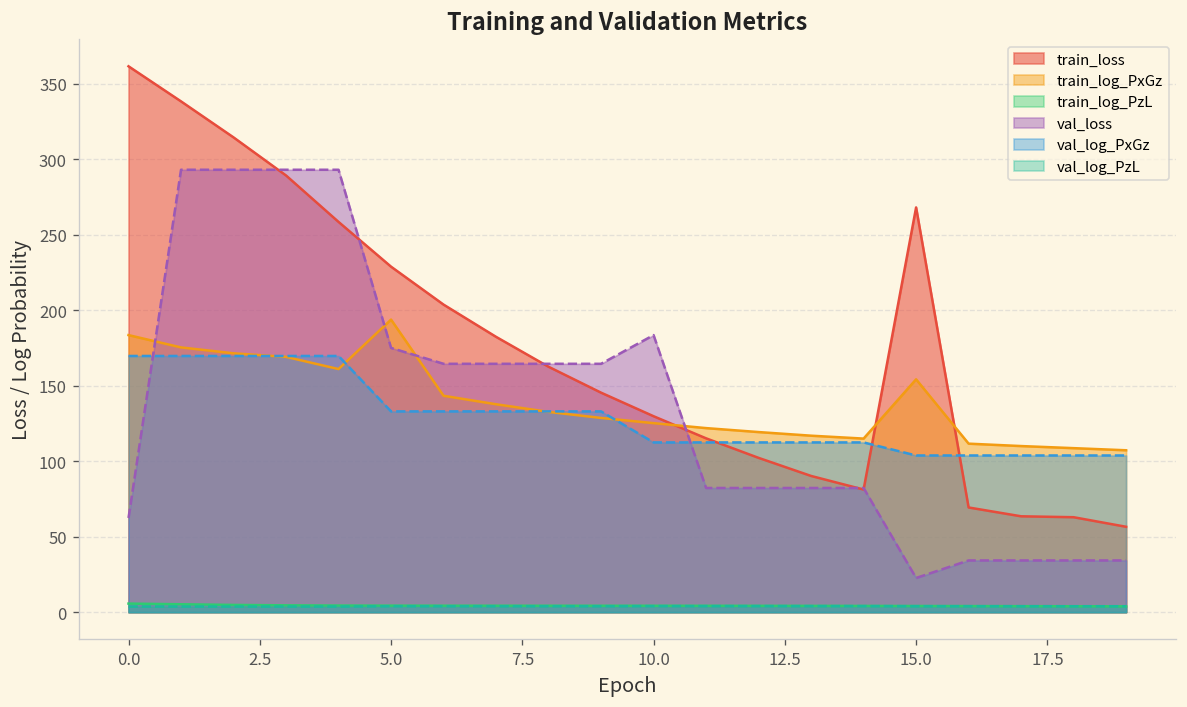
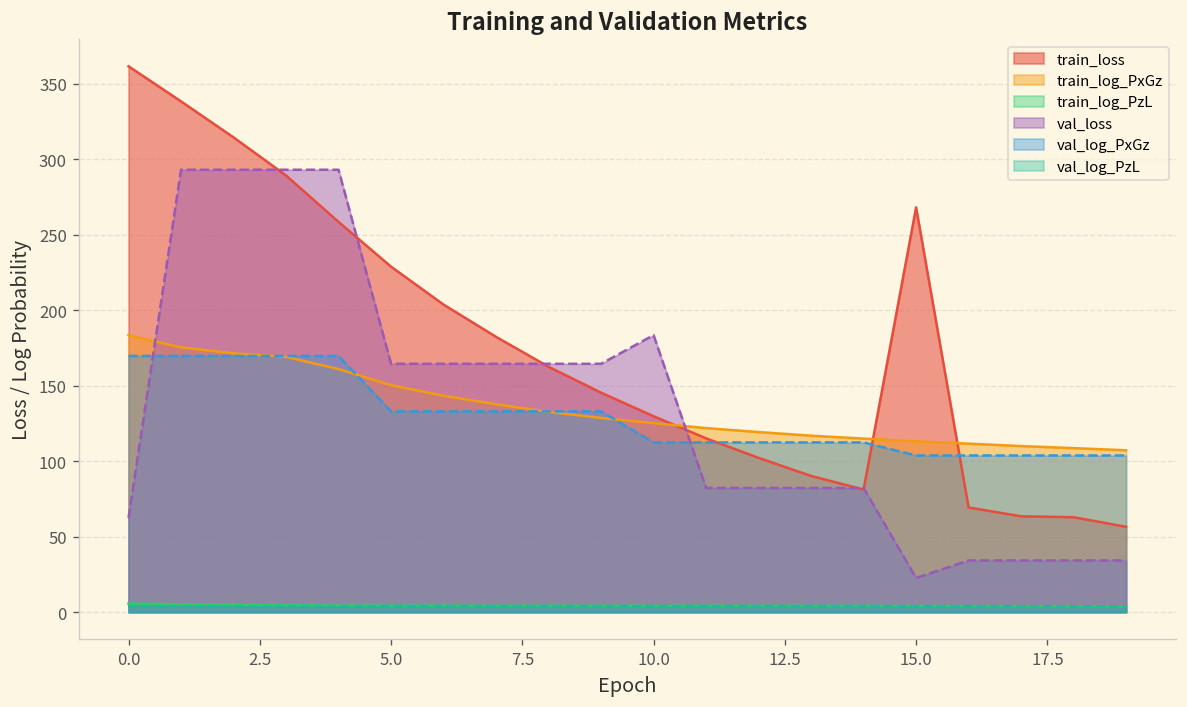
train_log_PxGz, 5.0: 194 -> 150
val_loss, 5.0: 175 -> 164
train_log_PxGz, 15.0: 154 -> 113
